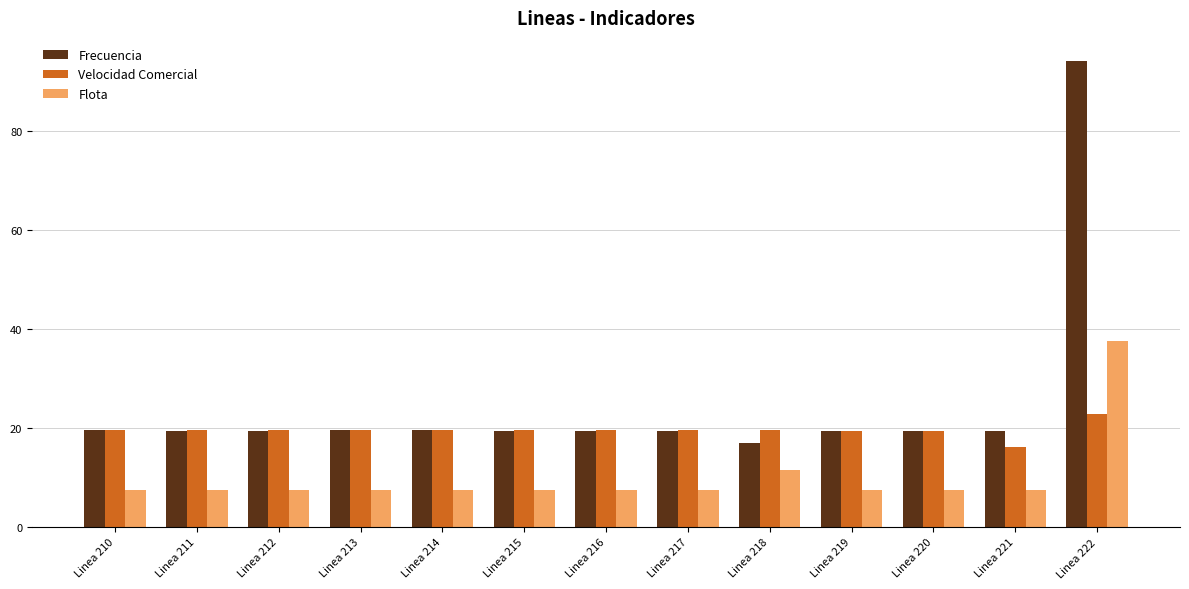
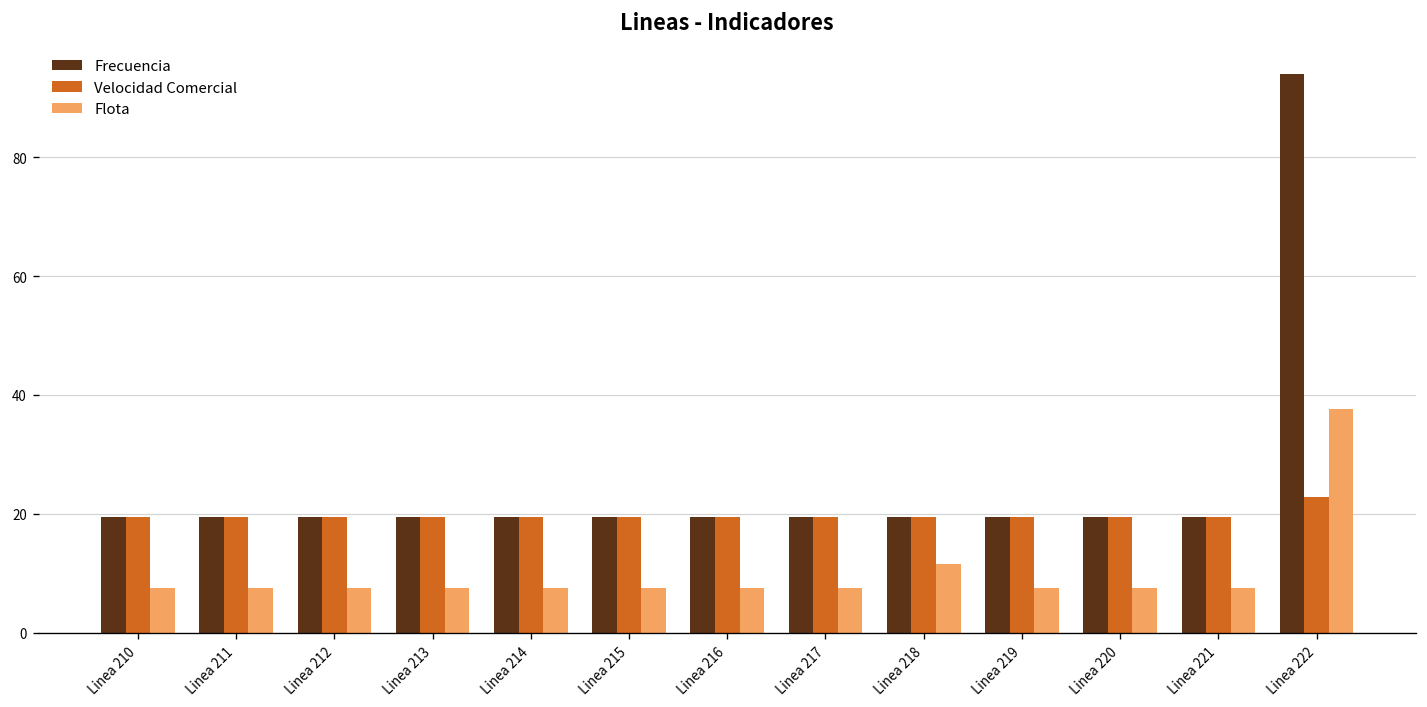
Frecuencia, Linea 218: 17 -> 19
Velocidad Comercial, Linea 221: 16 -> 20
